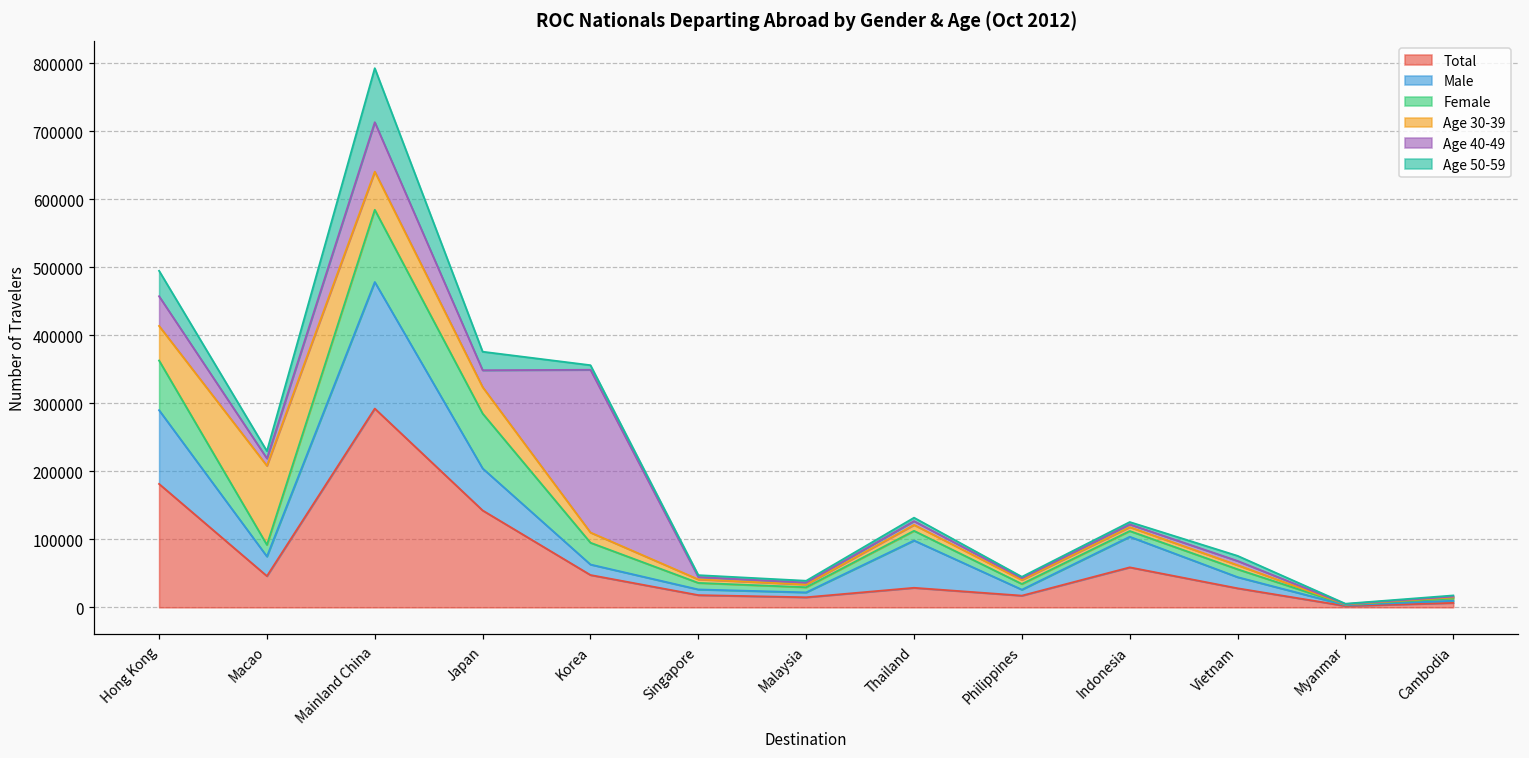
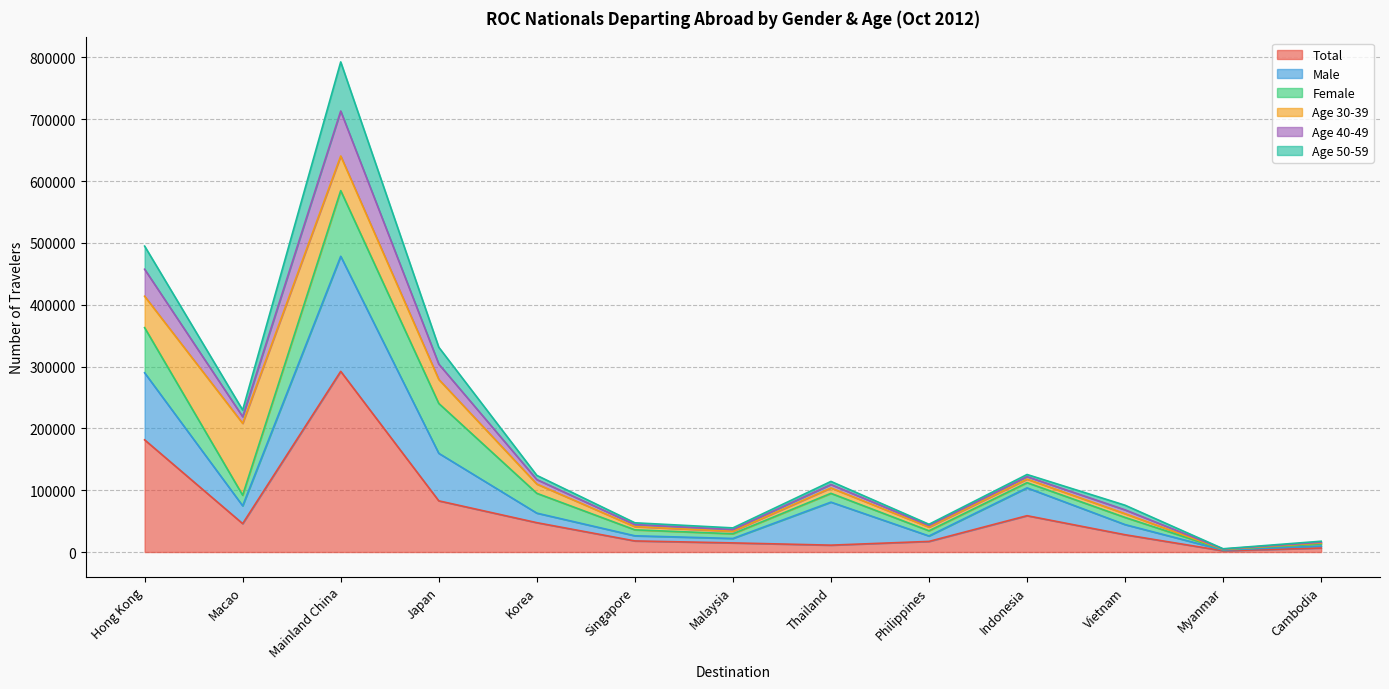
Total, Japan: 140000 -> 80000
Male, Japan: 60000 -> 80000
Age 40-49, Korea: 240000 -> 10000
Total, Thailand: 30000 -> 10000
